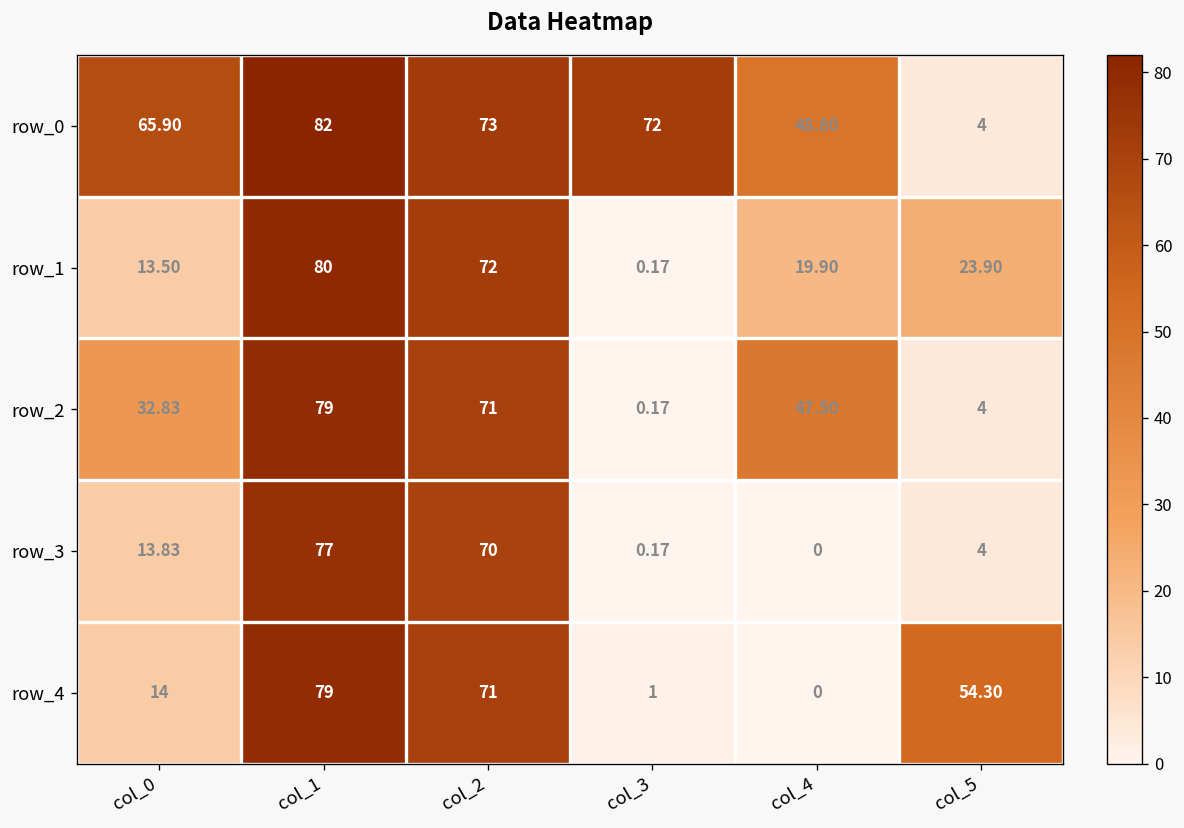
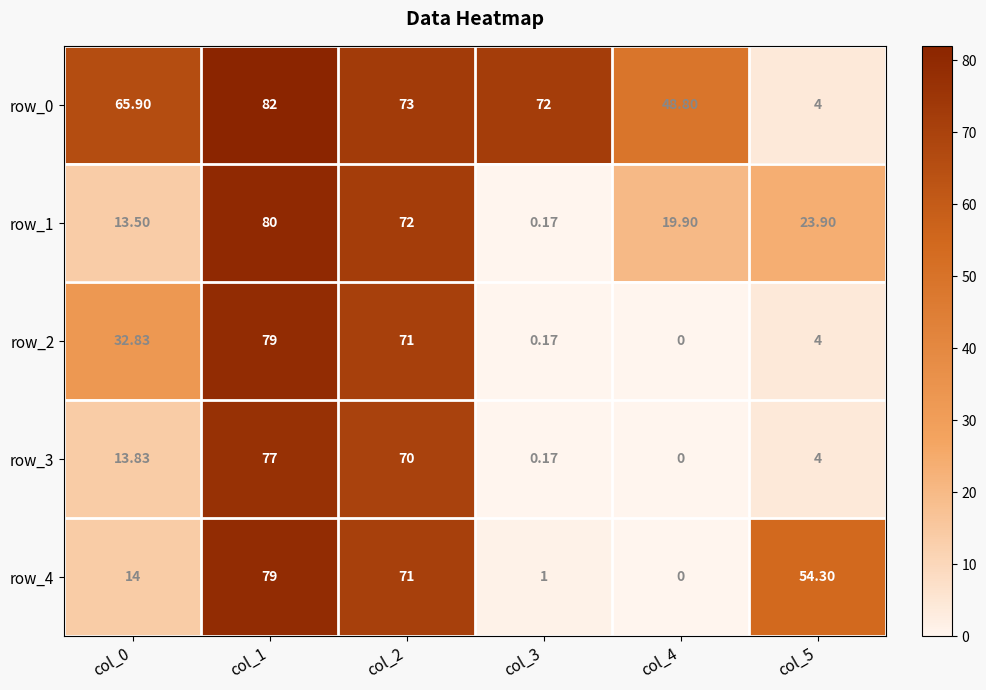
row_2, col_4: 47.50 -> 0
